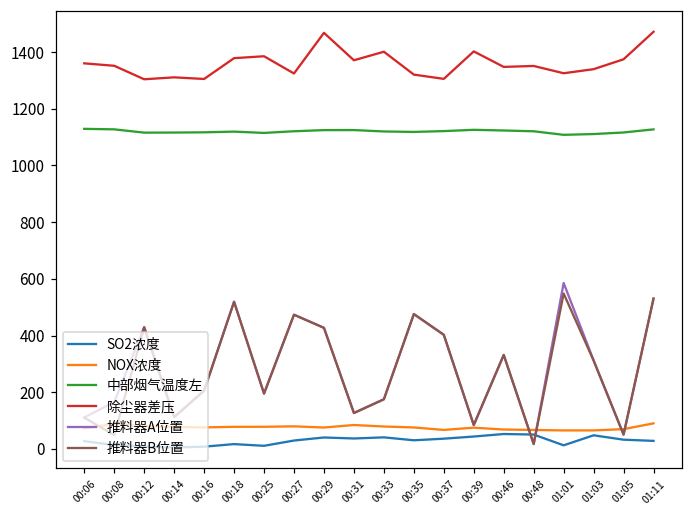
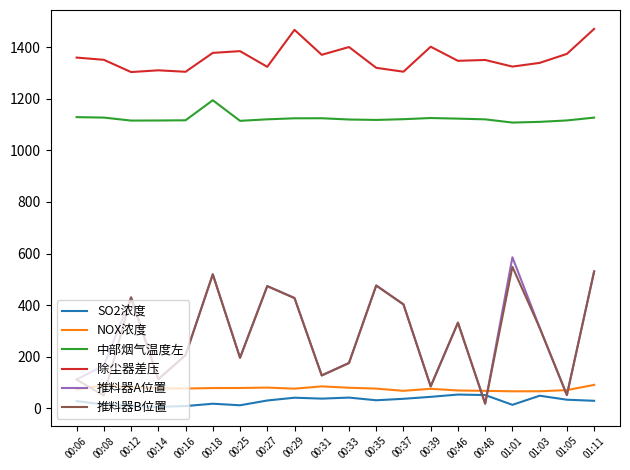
中部烟气温度左, 00:18: 1120 -> 1190
